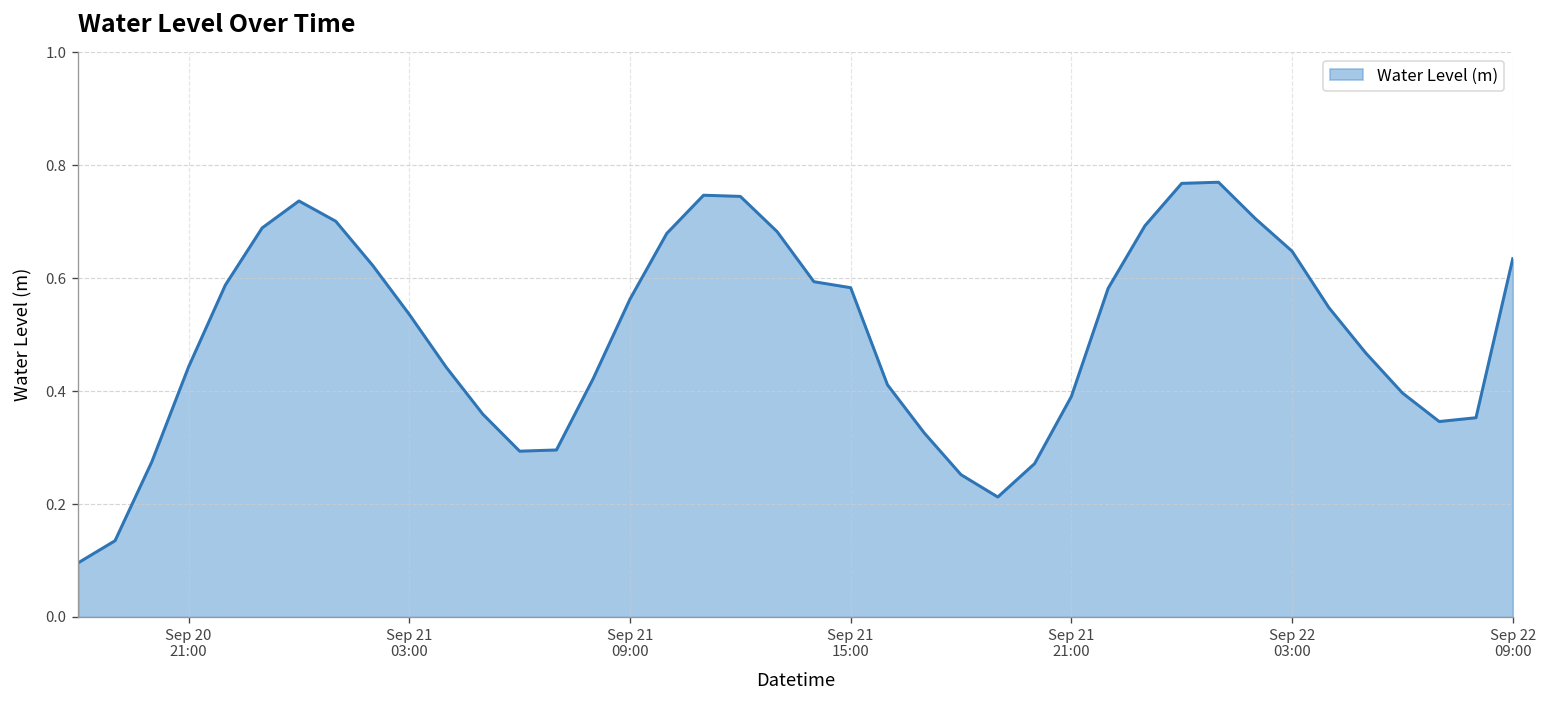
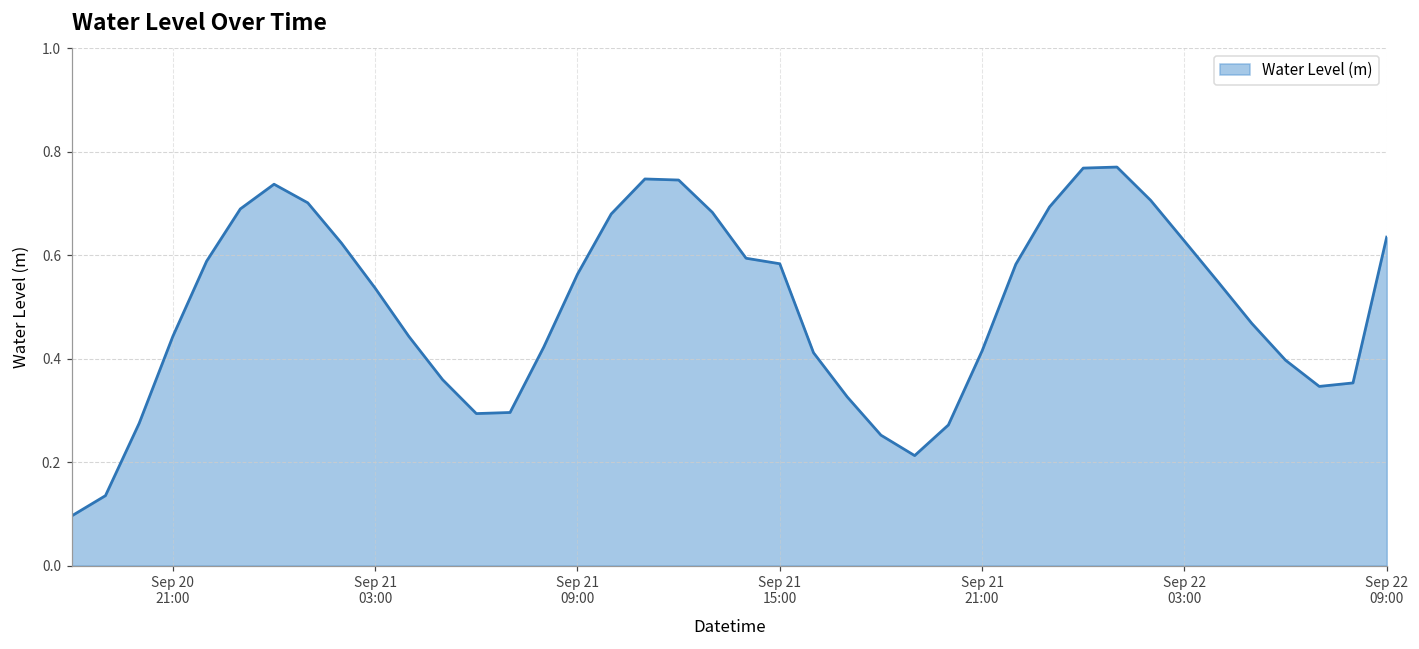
Sep 21 21:00: 0.39 -> 0.41
Sep 22 03:00: 0.65 -> 0.63
